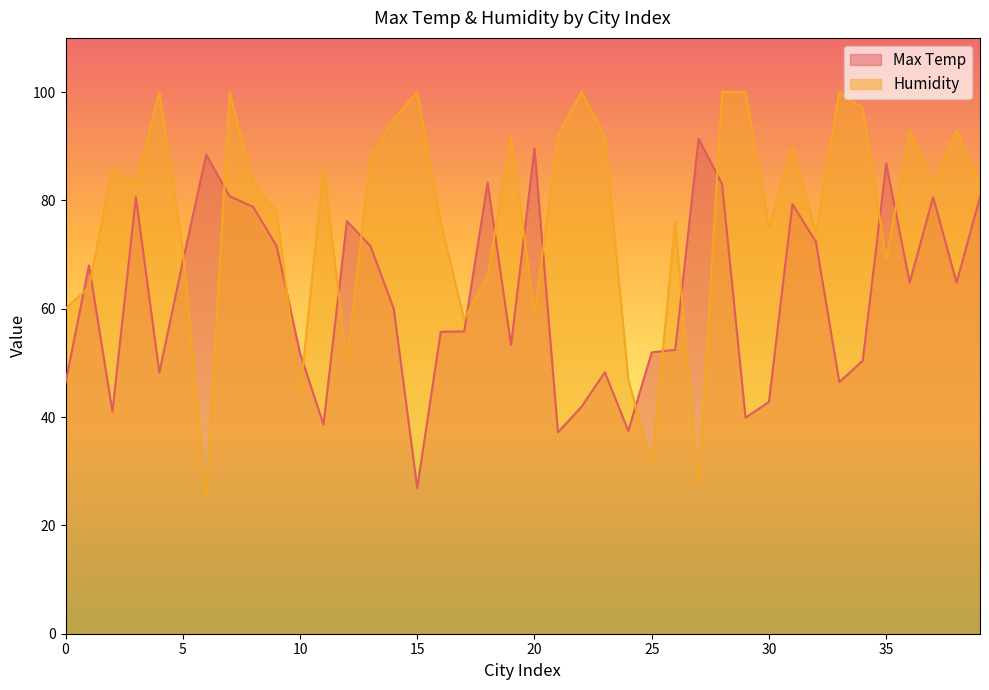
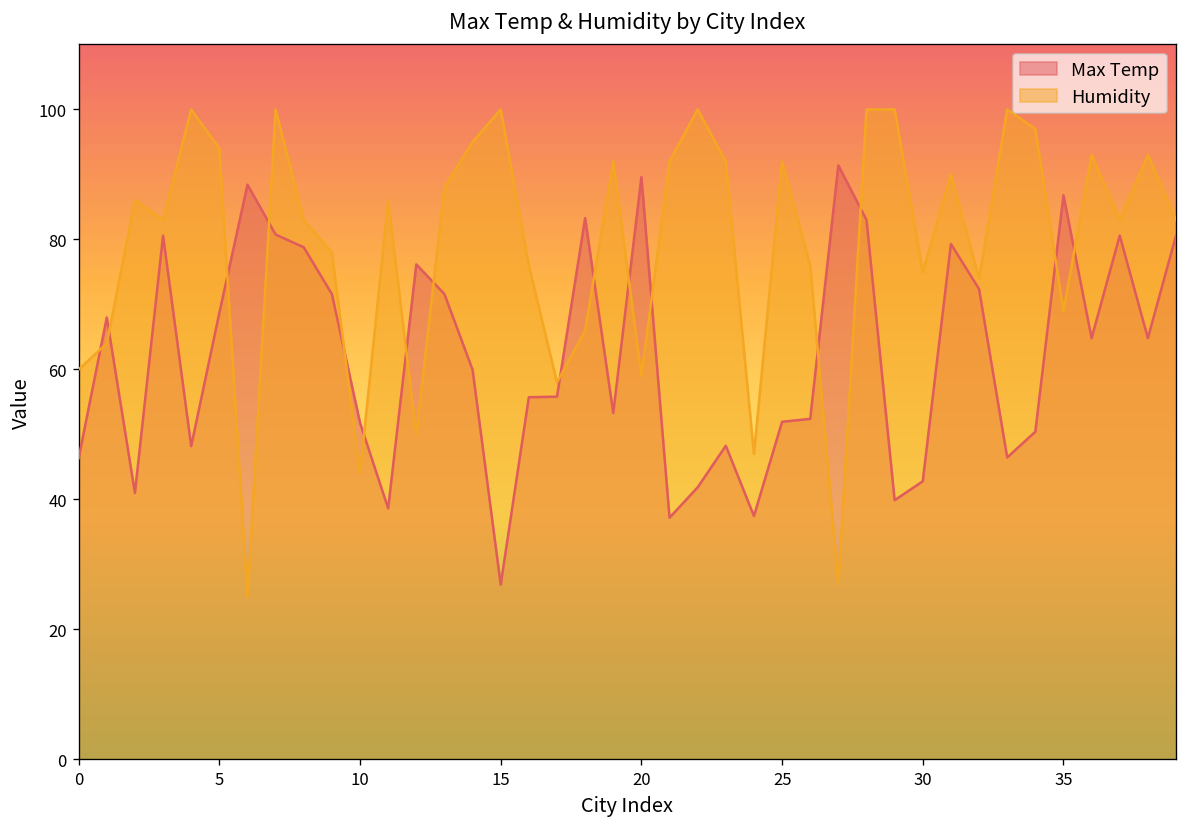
Humidity, 5: 71 -> 94
Humidity, 25: 31 -> 92
